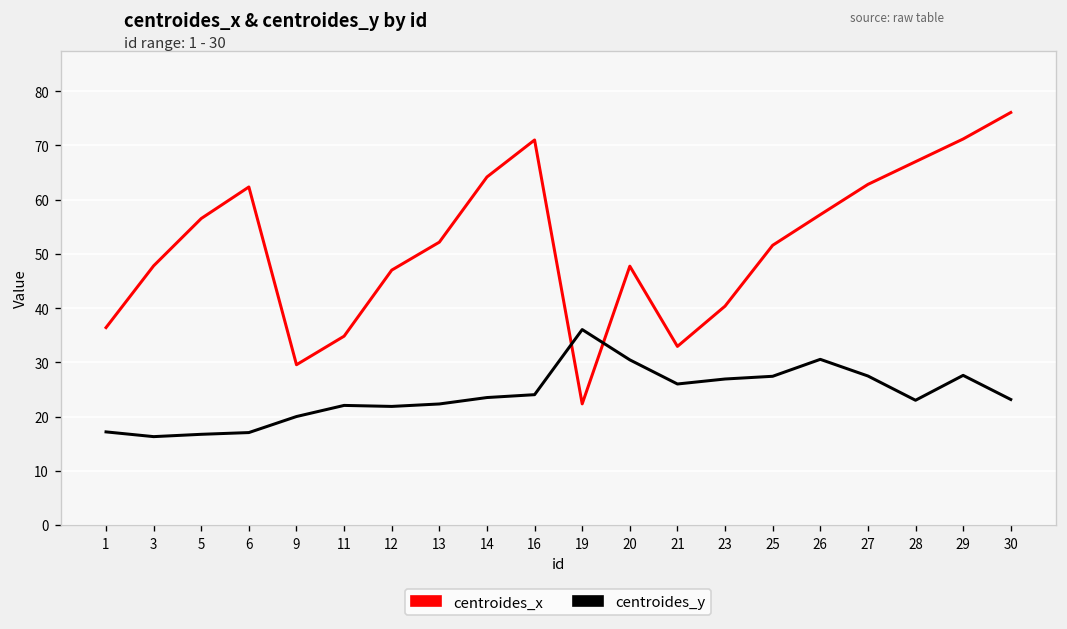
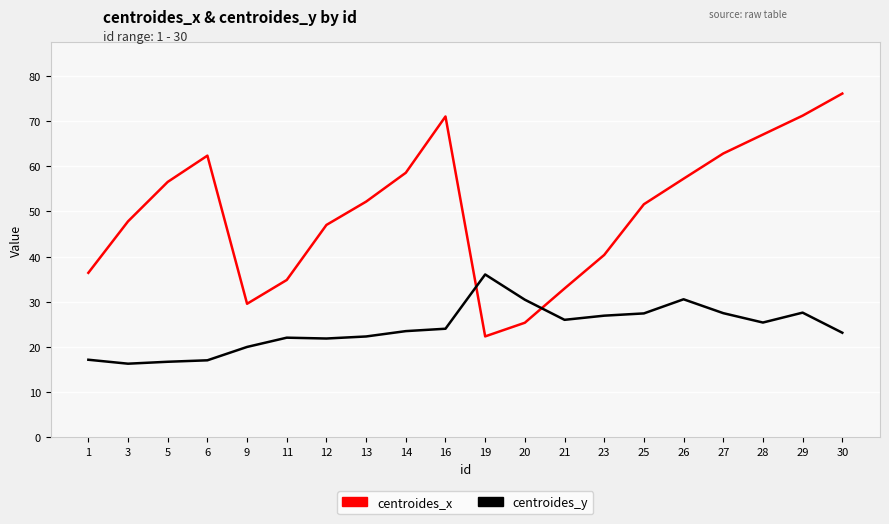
centroides_x, 14: 64 -> 59
centroides_x, 20: 48 -> 25
centroides_y, 28: 23 -> 25
